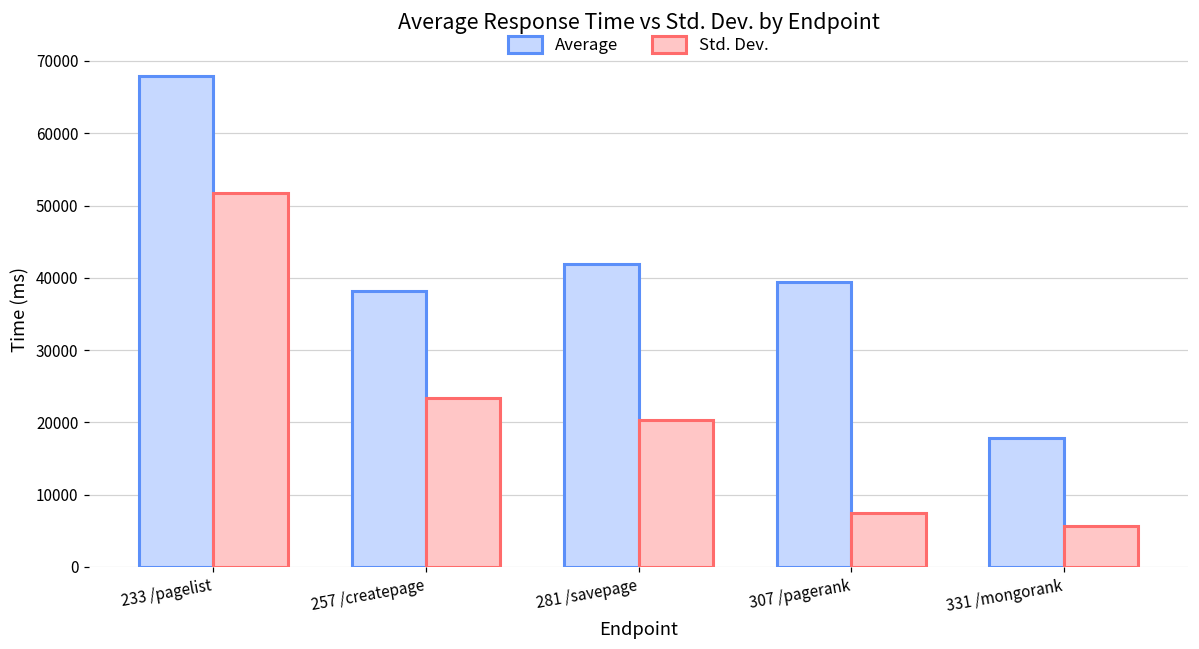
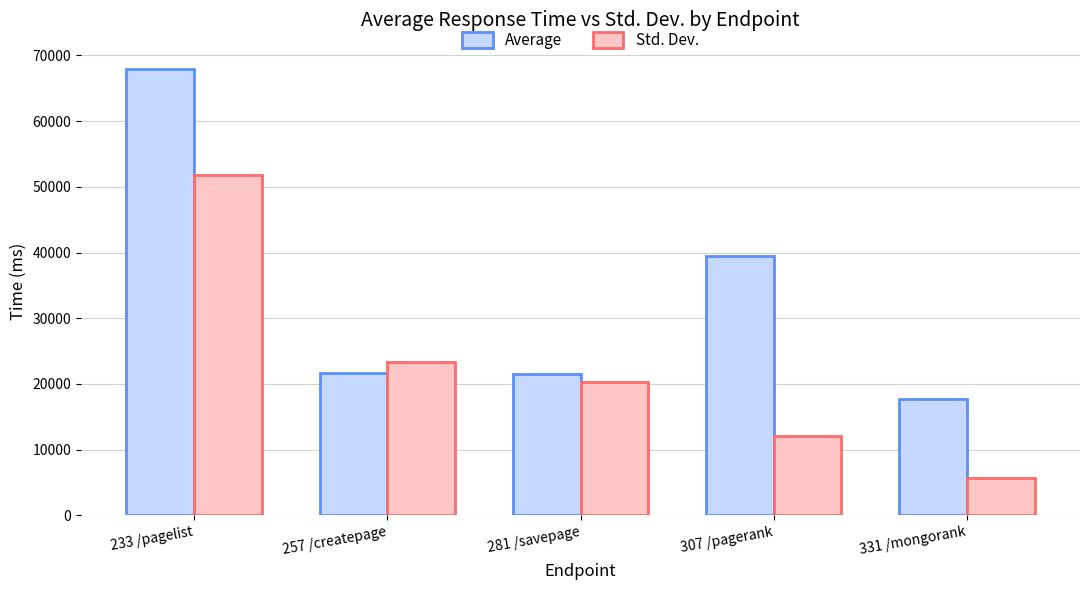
Average, 257 /createpage: 38000 -> 22000
Average, 281 /savepage: 42000 -> 22000
Std. Dev., 307 /pagerank: 7000 -> 12000
